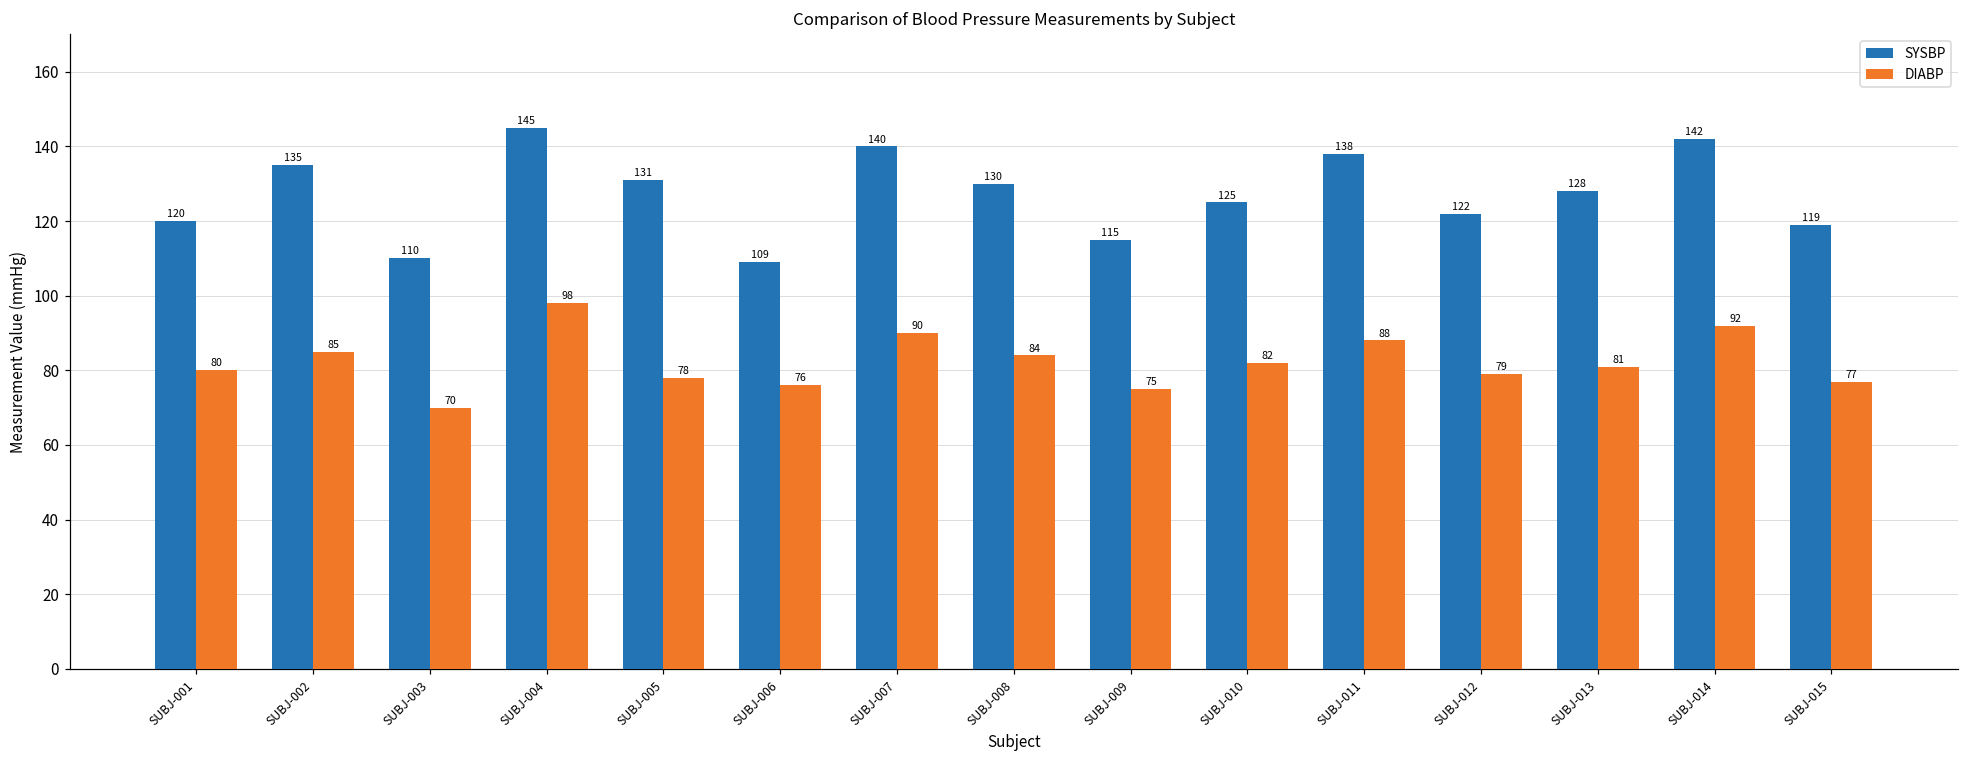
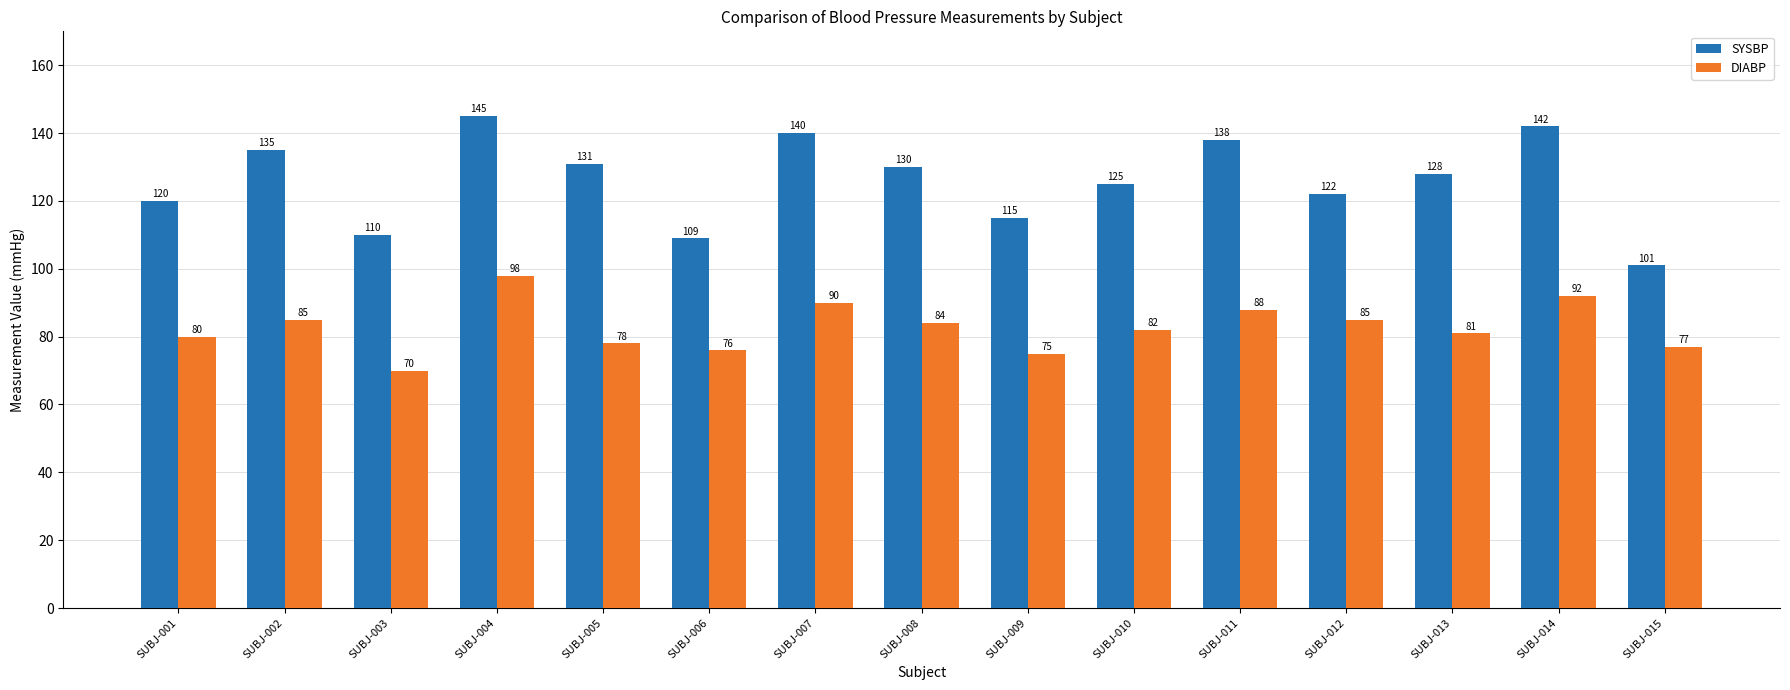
DIABP, SUBJ-012: 79 -> 85
SYSBP, SUBJ-015: 119 -> 101
